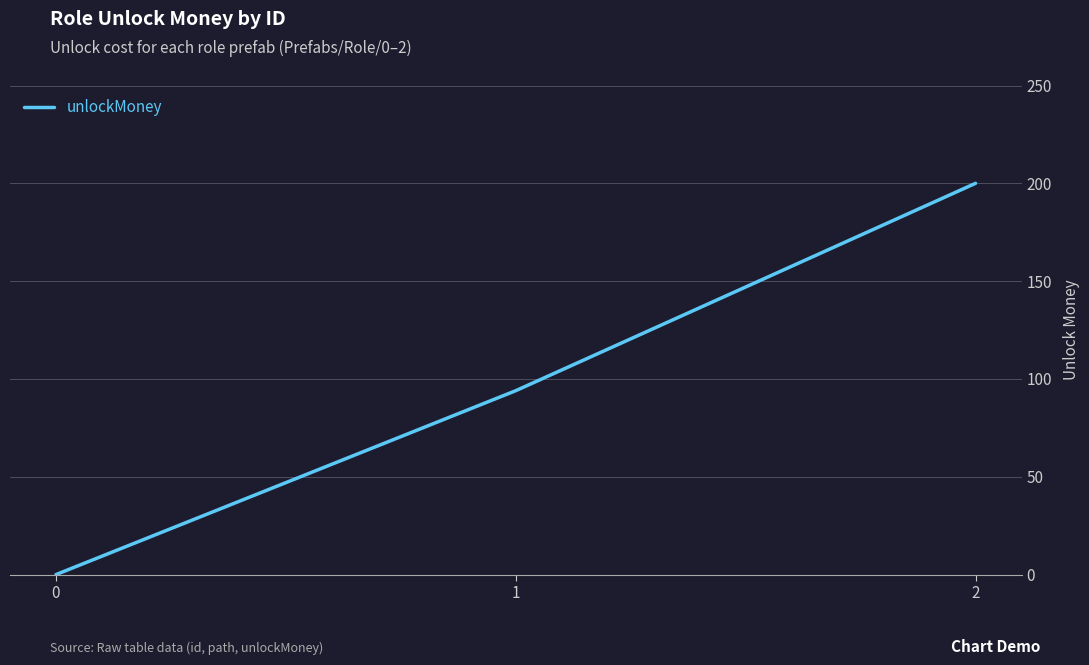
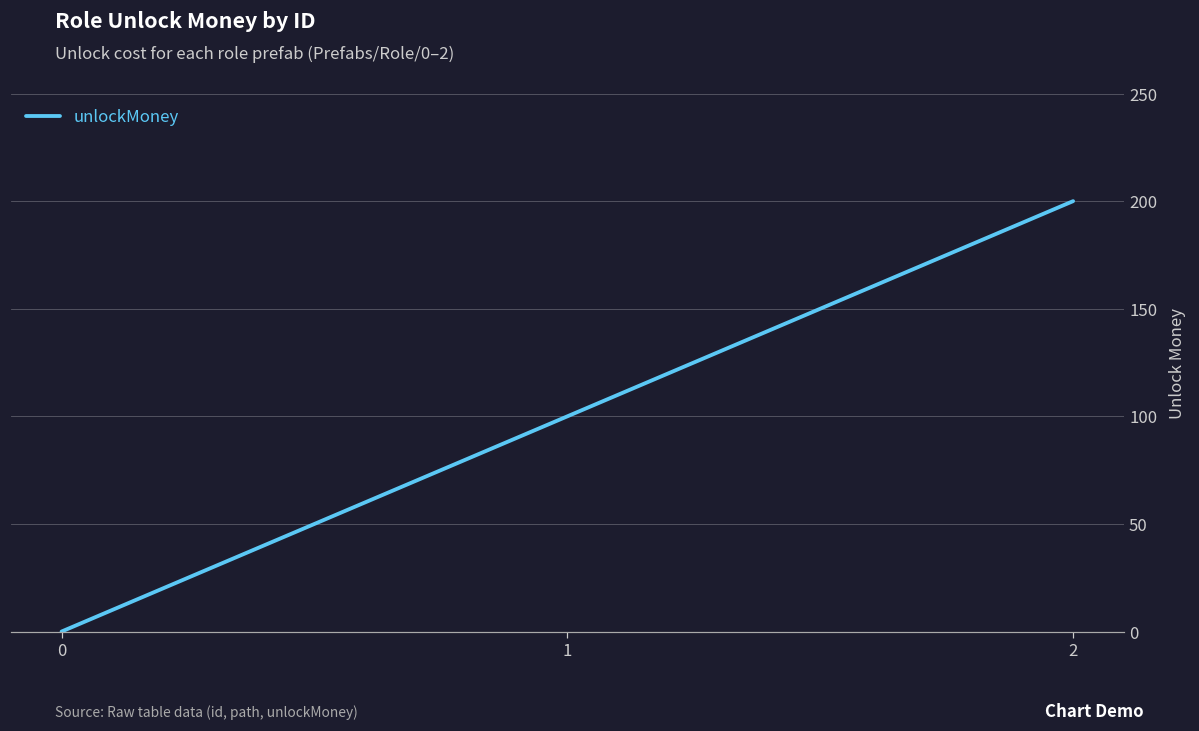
1: 94 -> 100
